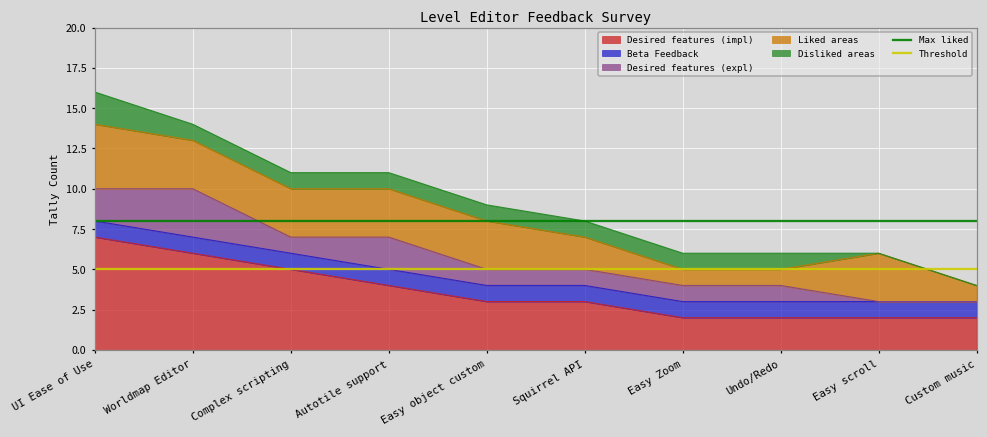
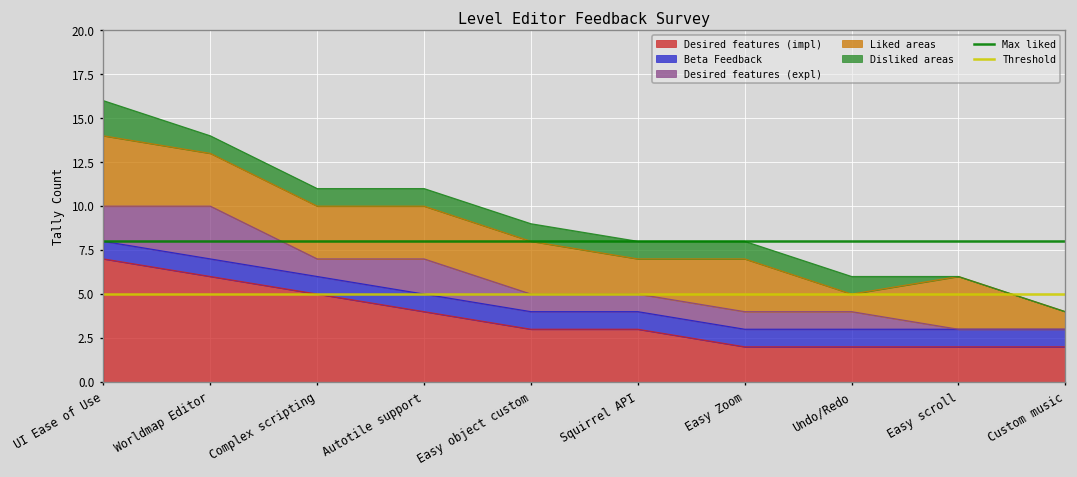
Liked areas, Easy Zoom: 1 -> 3
